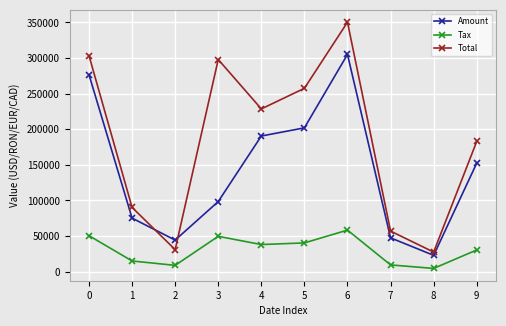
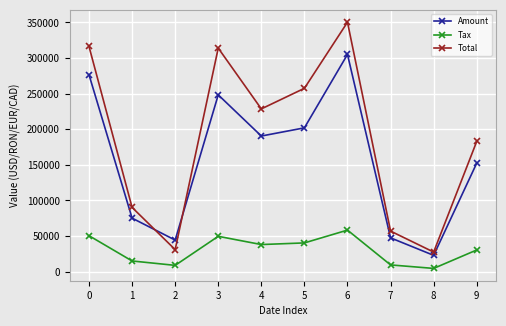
Total, 0: 300000 -> 320000
Amount, 3: 100000 -> 250000
Total, 3: 300000 -> 310000
